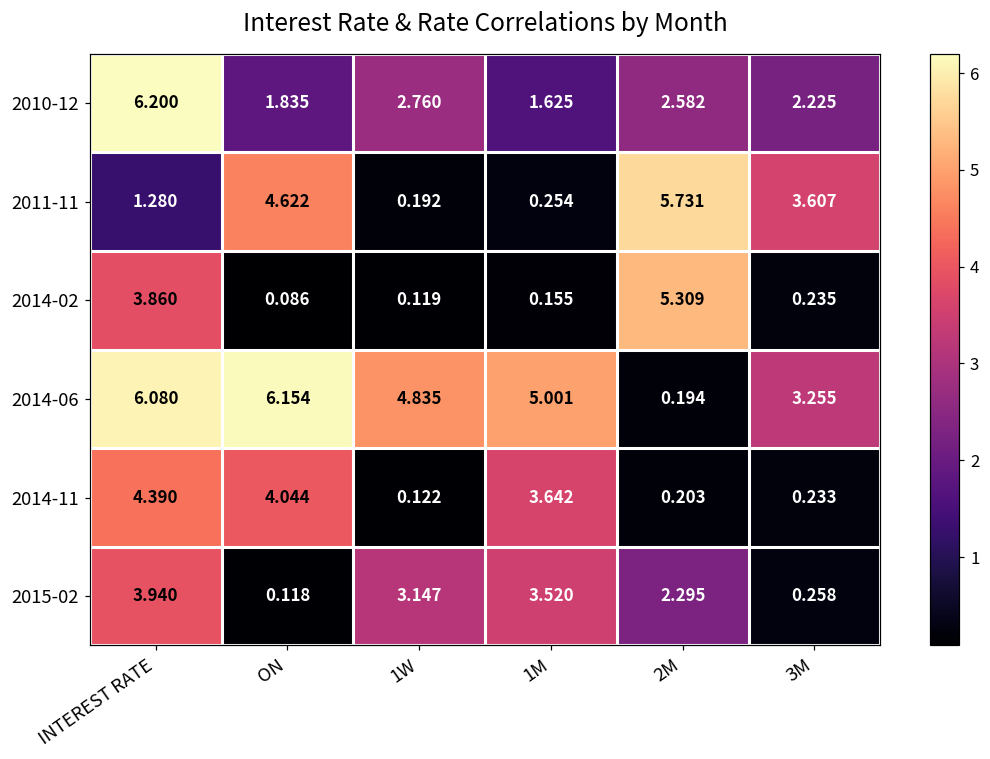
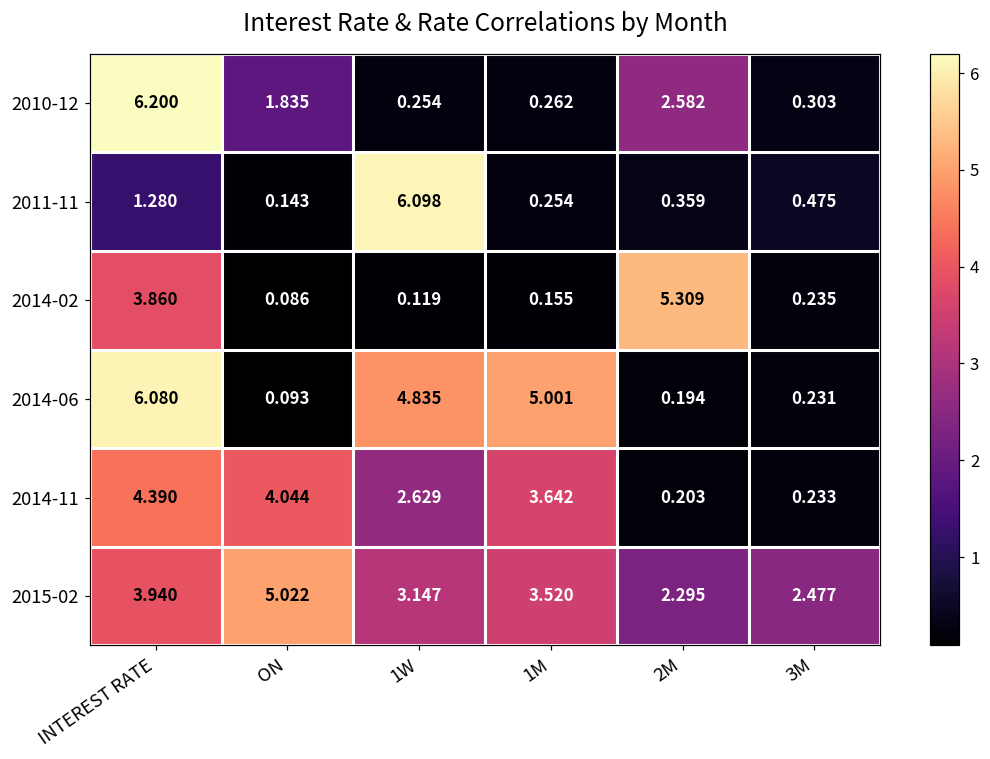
2010-12, 1W: 2.760 -> 0.254
2010-12, 1M: 1.625 -> 0.262
2010-12, 3M: 2.225 -> 0.303
2011-11, ON: 4.622 -> 0.143
2011-11, 1W: 0.192 -> 6.098
2011-11, 2M: 5.731 -> 0.359
2011-11, 3M: 3.607 -> 0.475
2014-06, ON: 6.154 -> 0.093
2014-06, 3M: 3.255 -> 0.231
2014-11, 1W: 0.122 -> 2.629
2015-02, ON: 0.118 -> 5.022
2015-02, 3M: 0.258 -> 2.477
